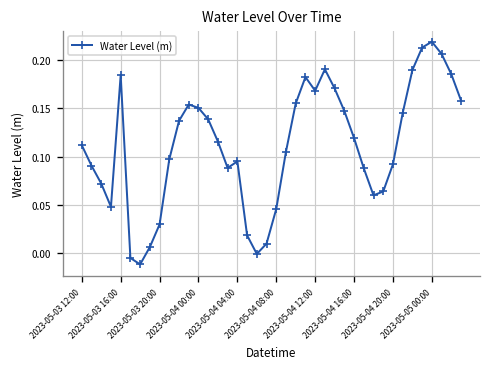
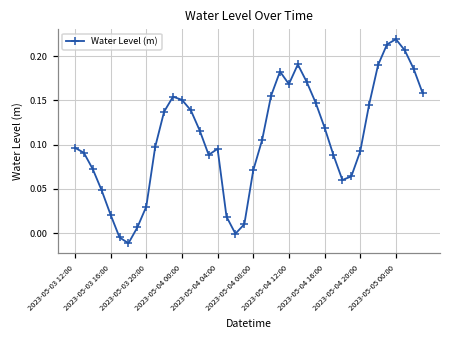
2023-05-03 12:00: 0.11 -> 0.10
2023-05-03 16:00: 0.18 -> 0.02
2023-05-04 08:00: 0.05 -> 0.07
